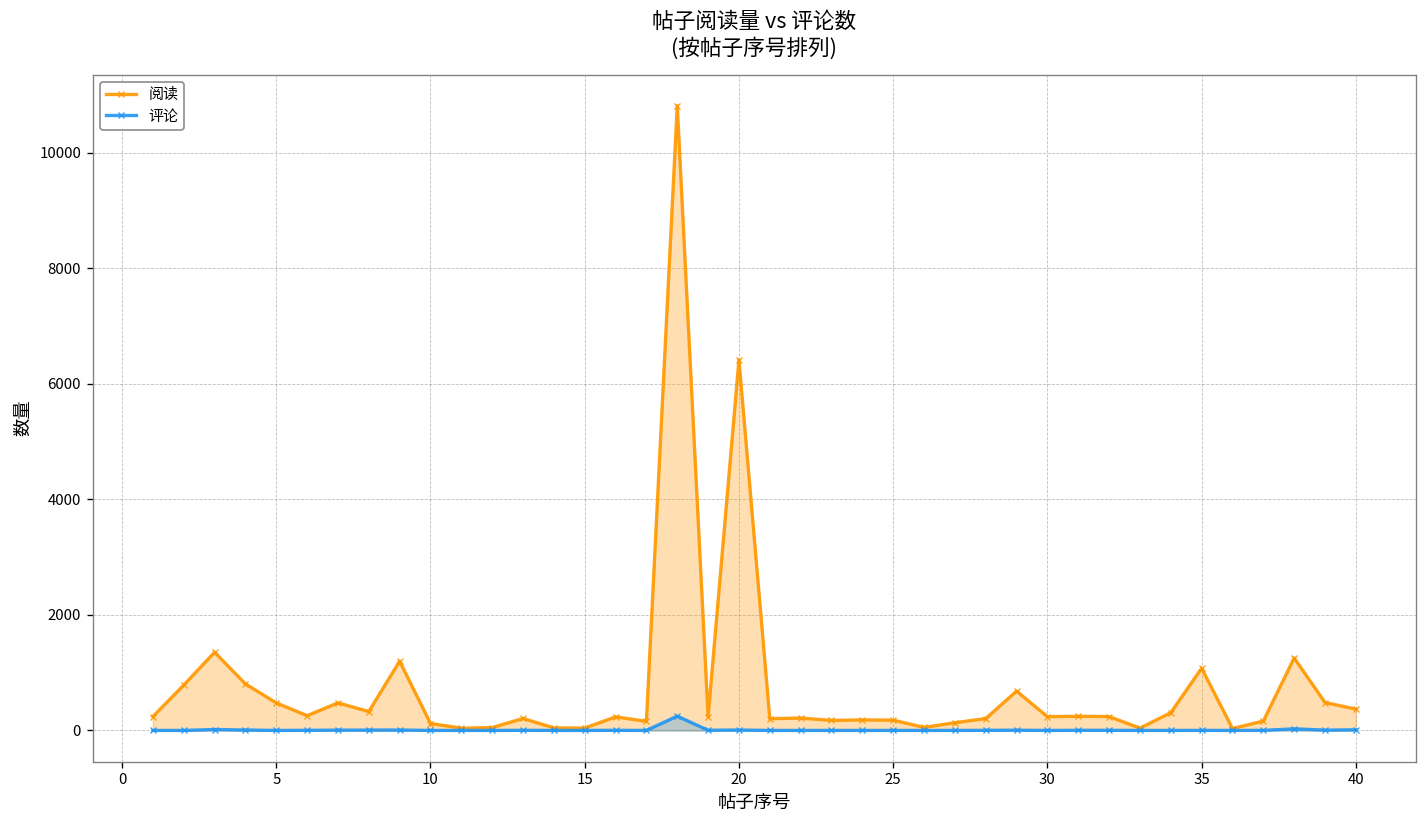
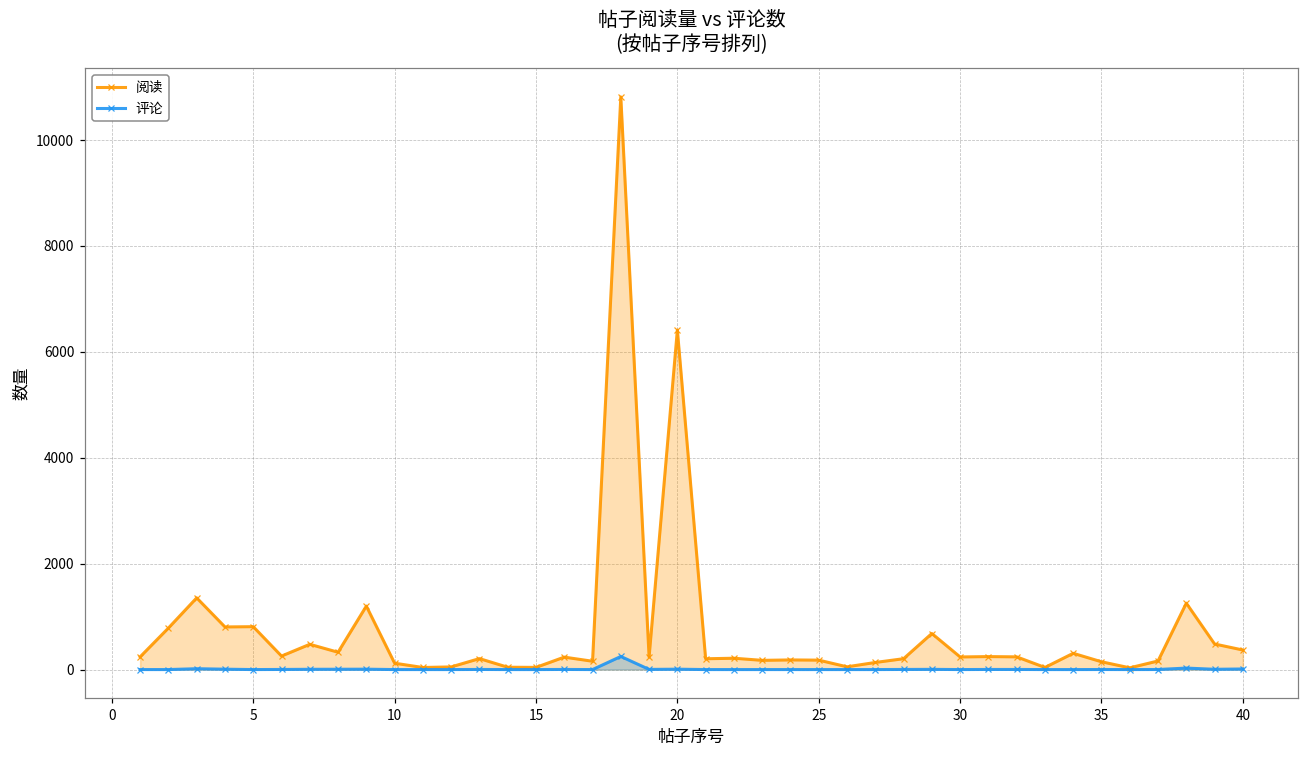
阅读, 5: 500 -> 800
阅读, 35: 1100 -> 100
